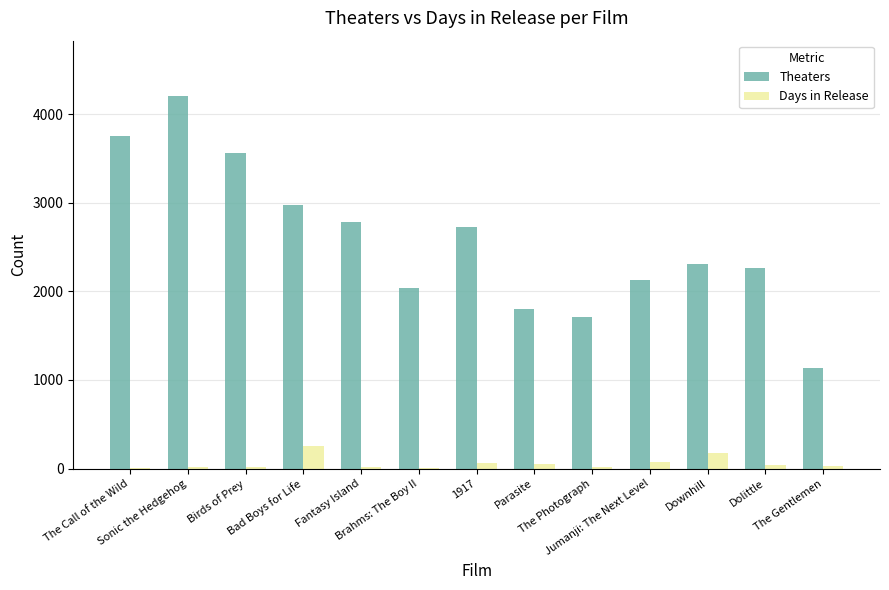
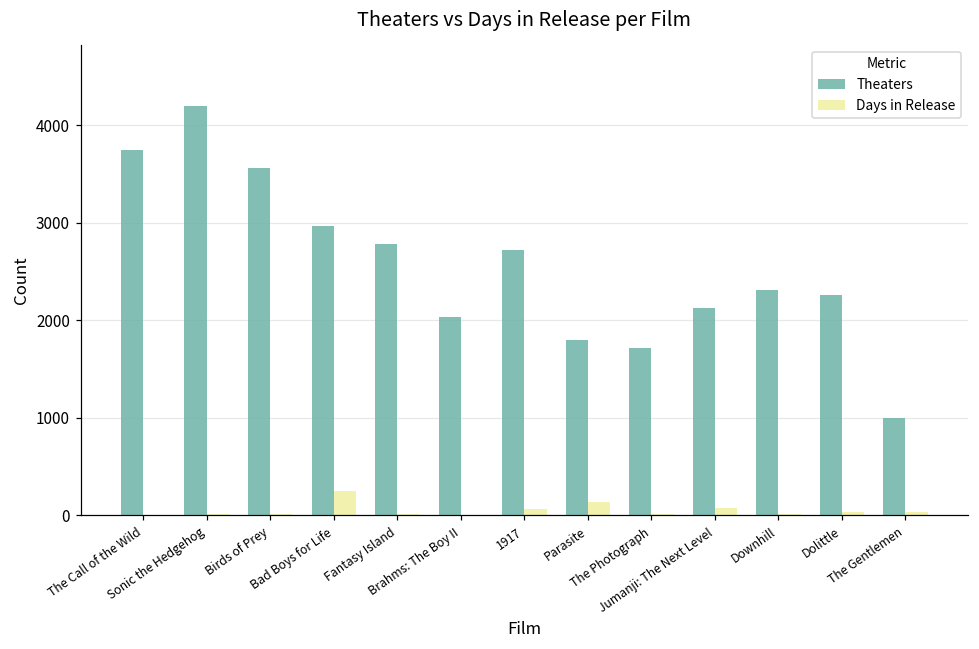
Days in Release, Parasite: 0 -> 100
Days in Release, Downhill: 200 -> 0
Theaters, The Gentlemen: 1100 -> 1000
